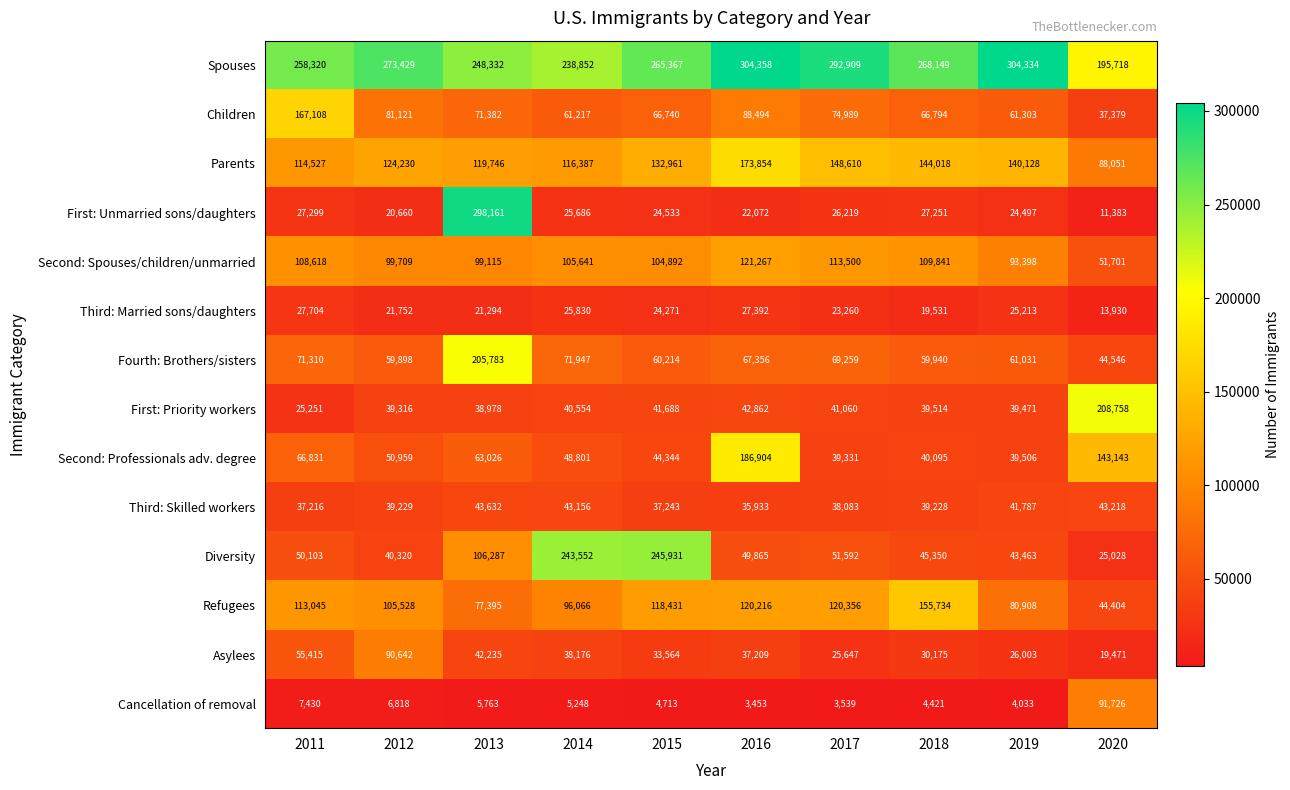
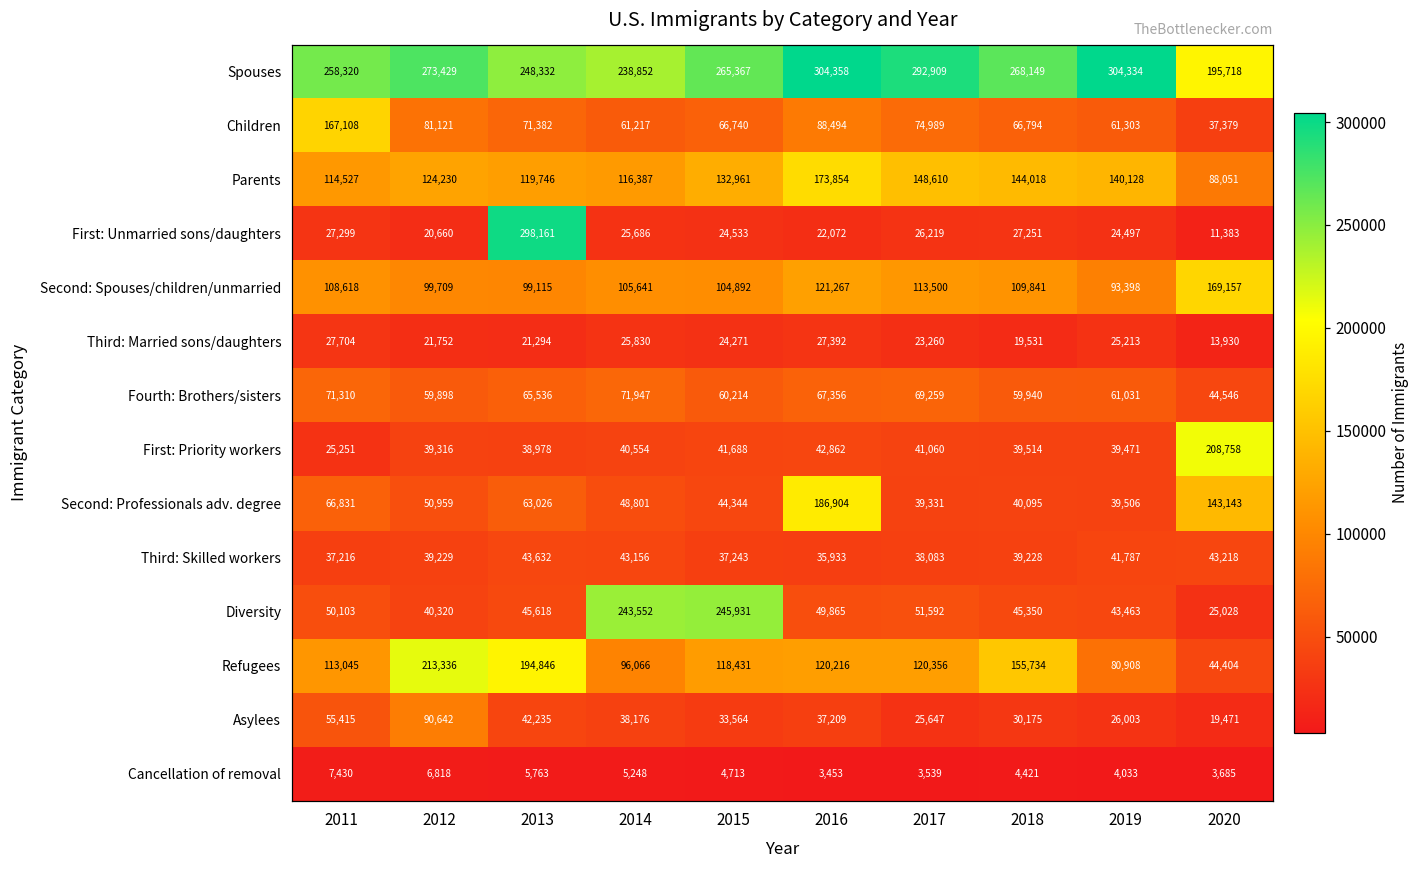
Second: Spouses/children/unmarried, 2020: 51,701 -> 169,157
Fourth: Brothers/sisters, 2013: 205,783 -> 65,536
Diversity, 2013: 106,287 -> 45,618
Refugees, 2012: 105,528 -> 213,336
Refugees, 2013: 77,395 -> 194,846
Cancellation of removal, 2020: 91,726 -> 3,685
